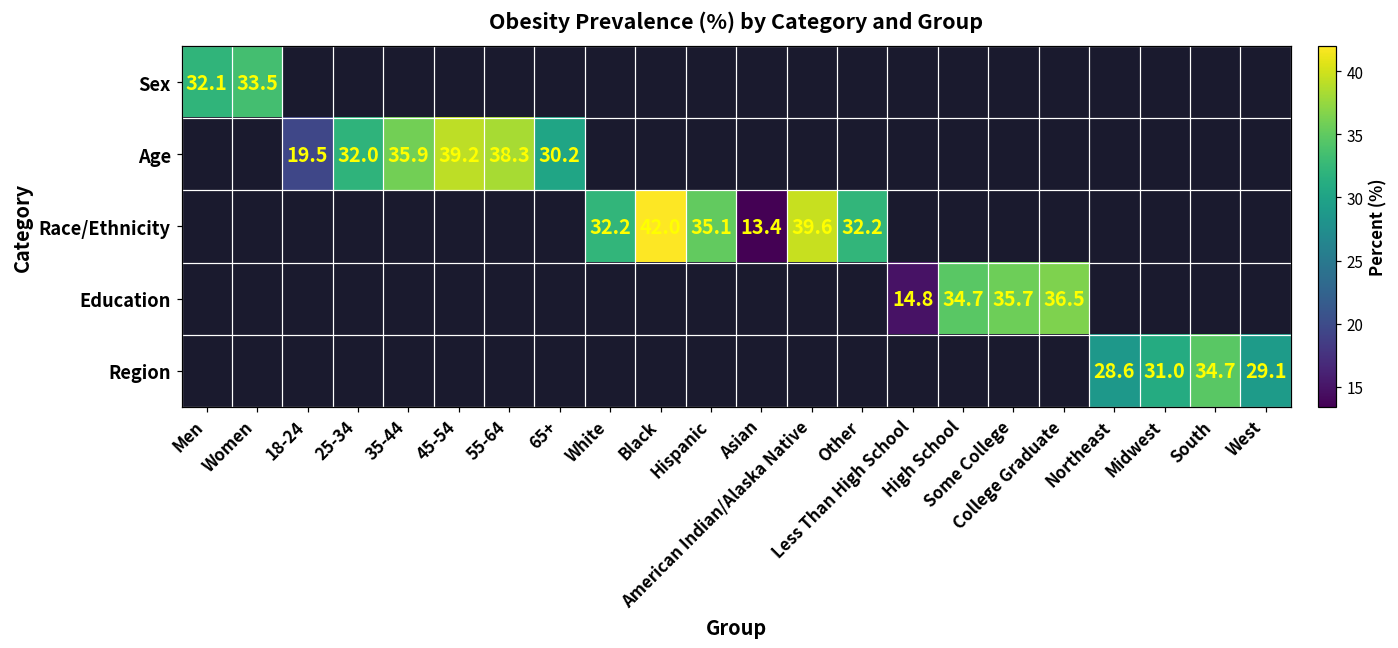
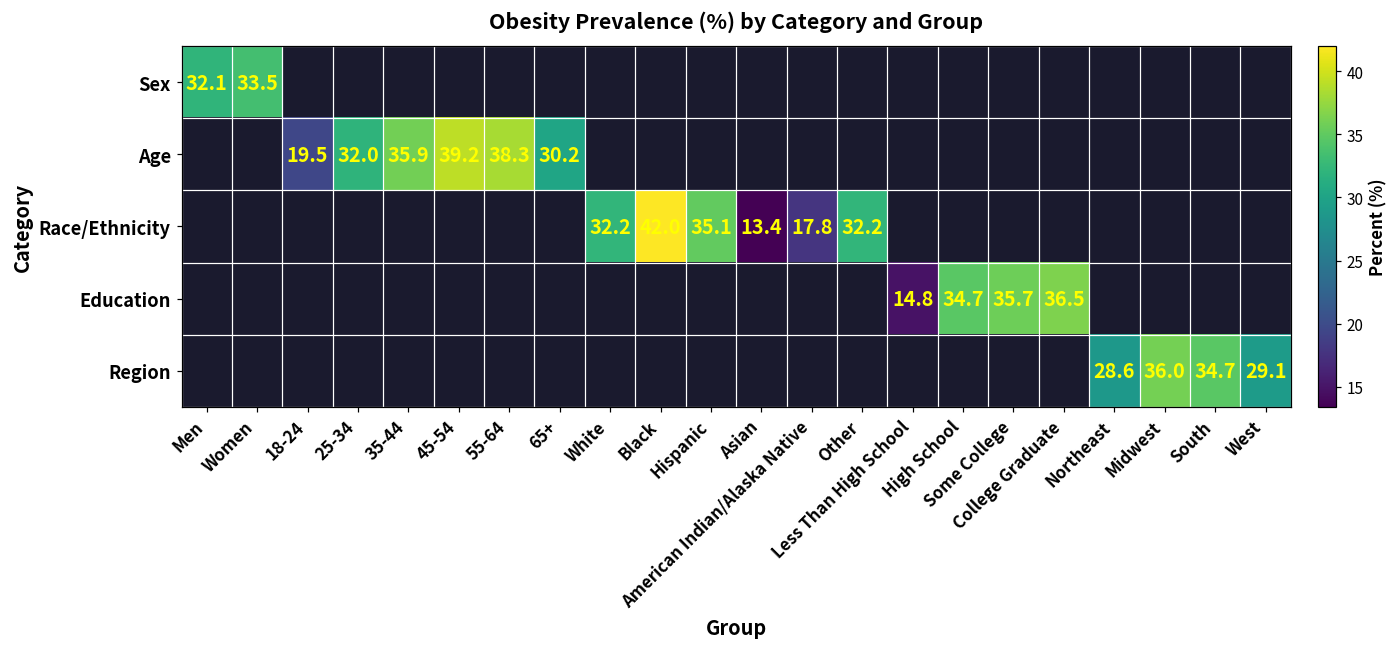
Race/Ethnicity, American Indian/Alaska Native: 39.6 -> 17.8
Region, Midwest: 31.0 -> 36.0
